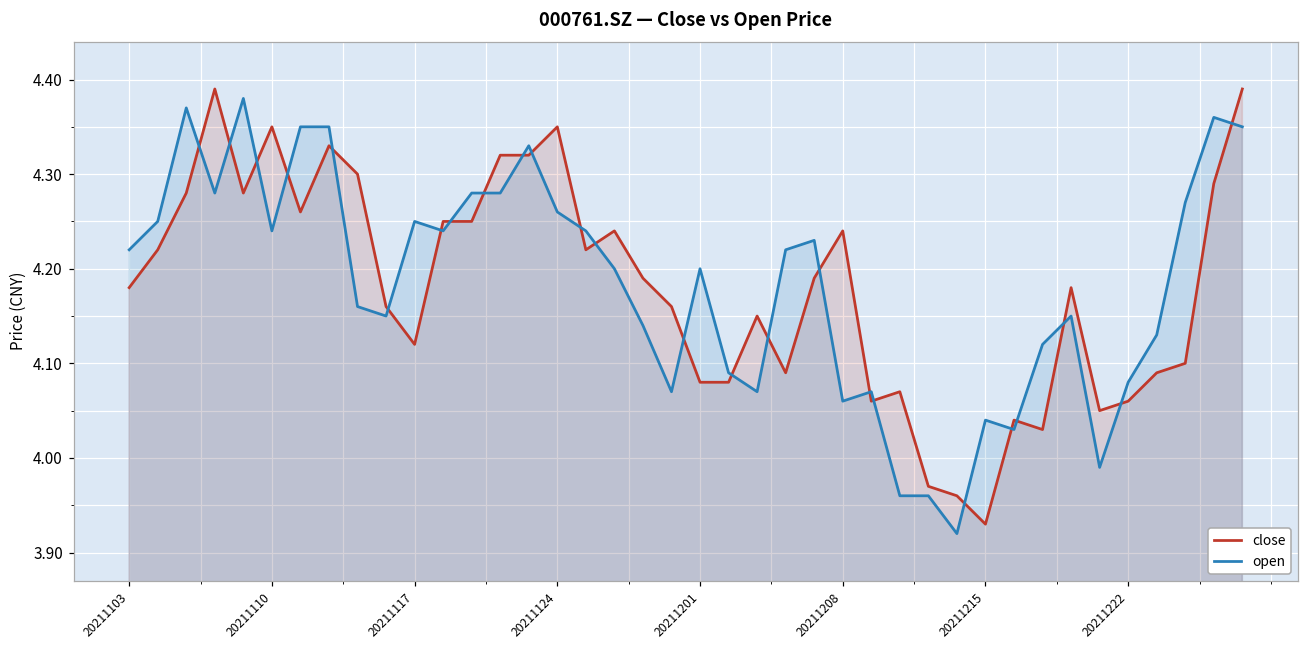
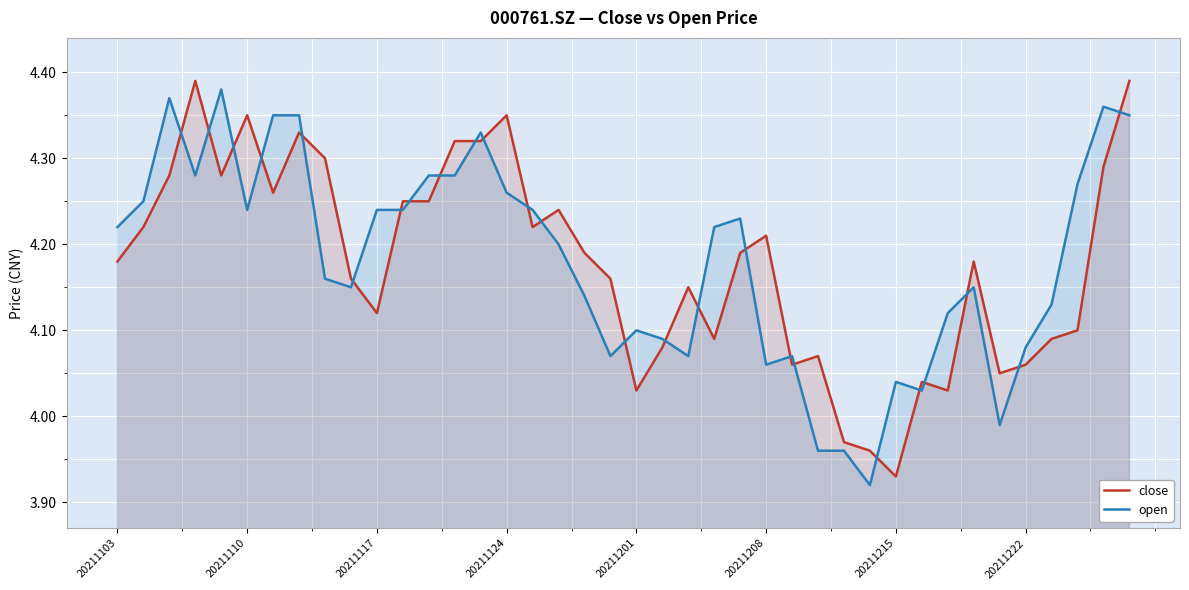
open, 20211117: 4.25 -> 4.24
close, 20211201: 4.08 -> 4.03
open, 20211201: 4.2 -> 4.1
close, 20211208: 4.24 -> 4.21
